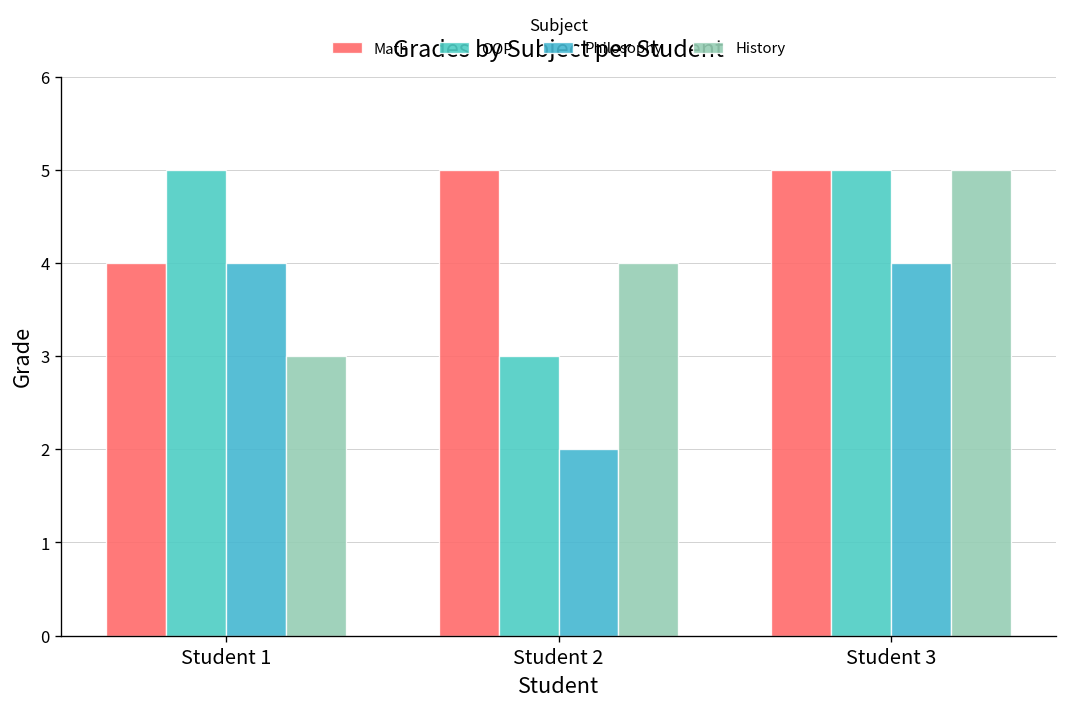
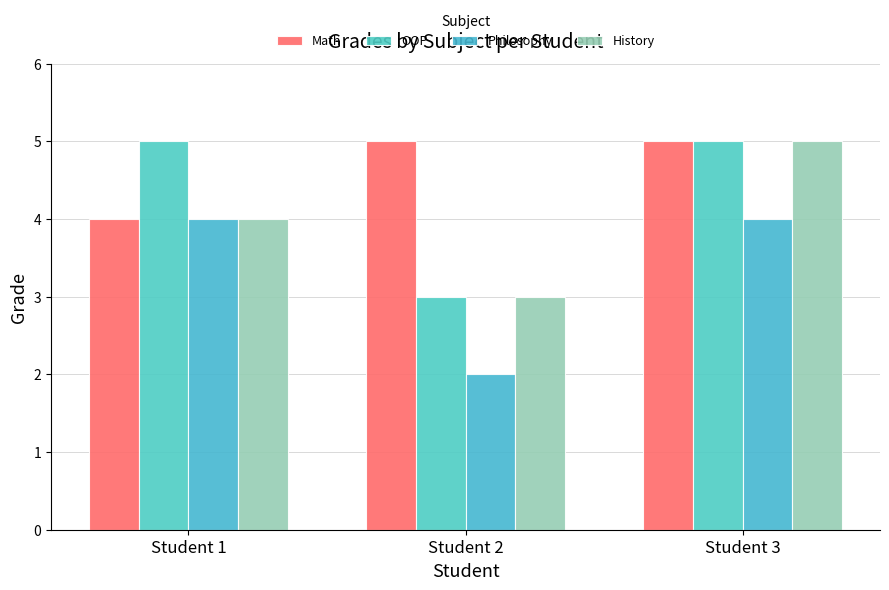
History, Student 1: 3 -> 4
History, Student 2: 4 -> 3
